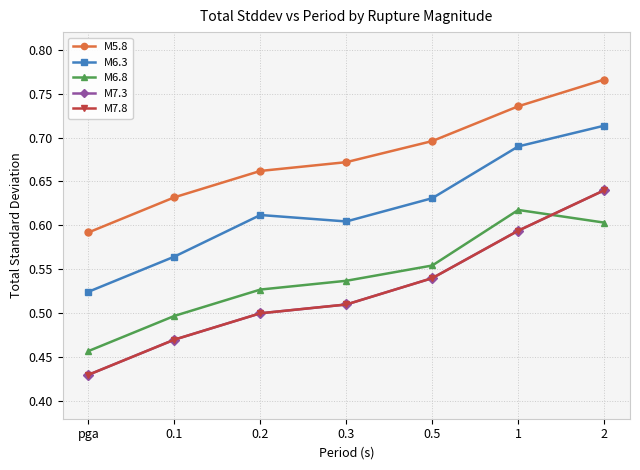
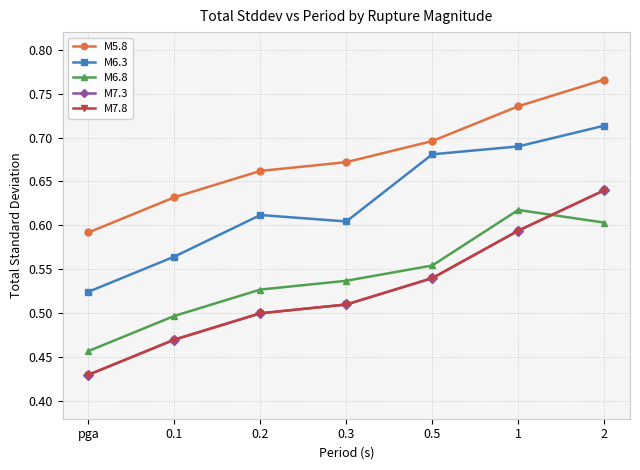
M6.3, 0.5: 0.63 -> 0.68
